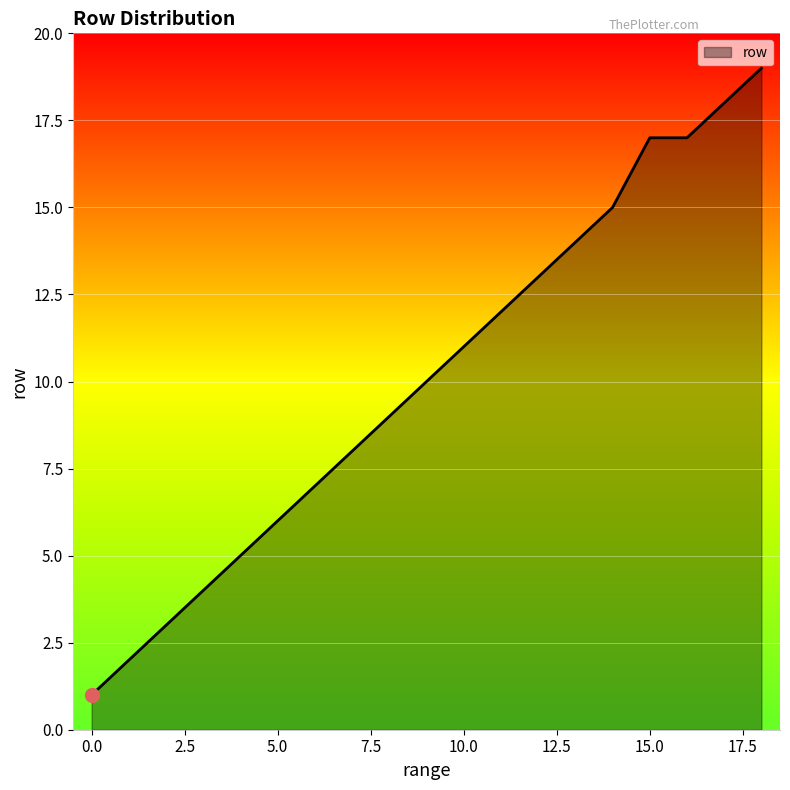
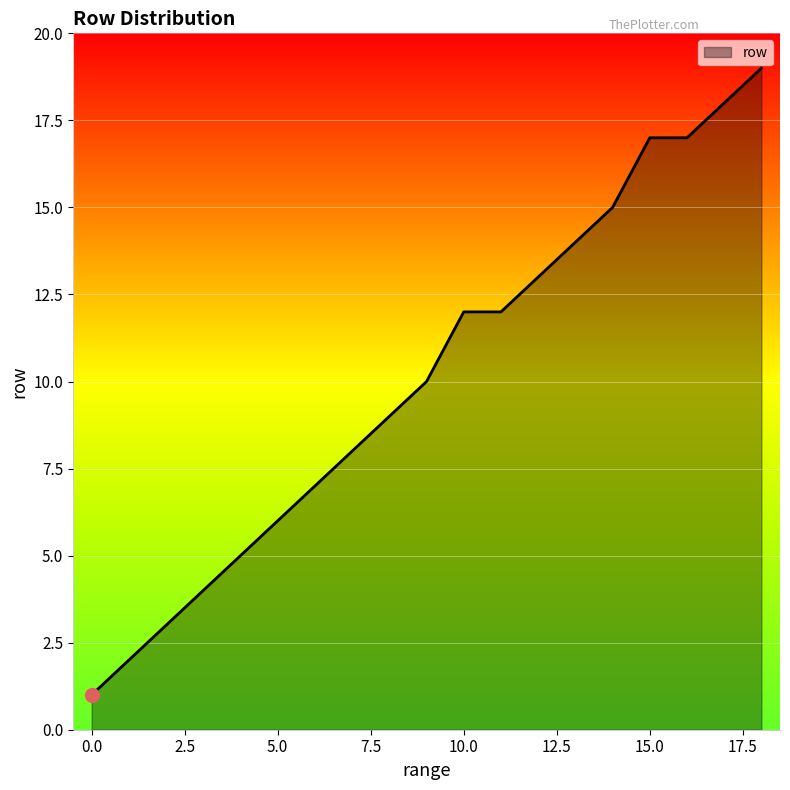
row, 10.0: 11 -> 12
